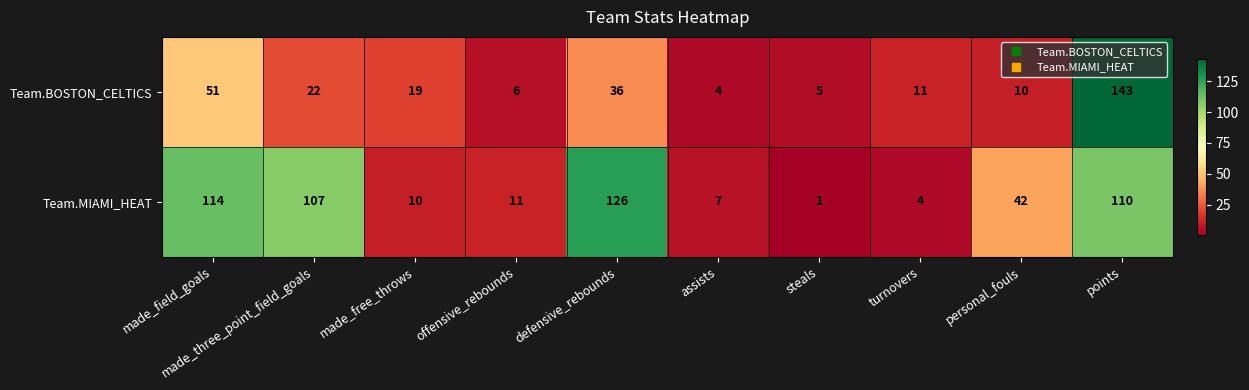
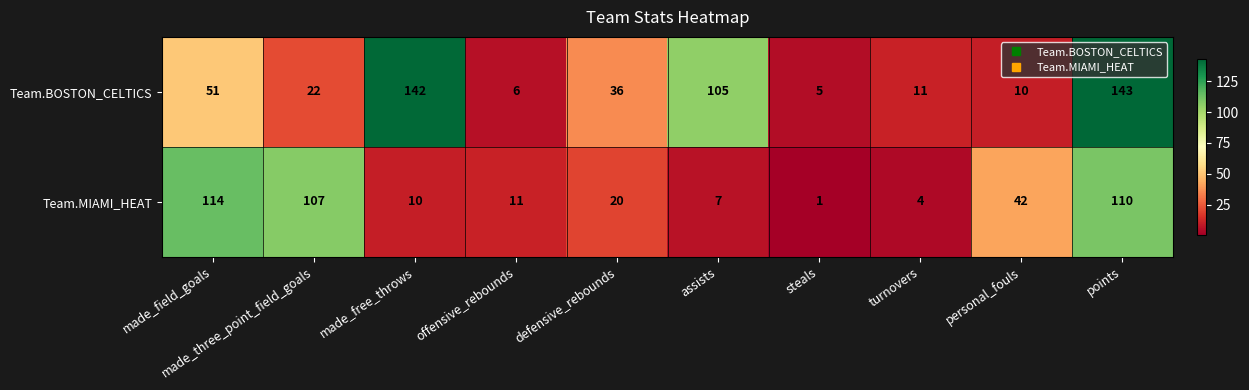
Team.BOSTON_CELTICS, made_free_throws: 19 -> 142
Team.BOSTON_CELTICS, assists: 4 -> 105
Team.MIAMI_HEAT, defensive_rebounds: 126 -> 20
